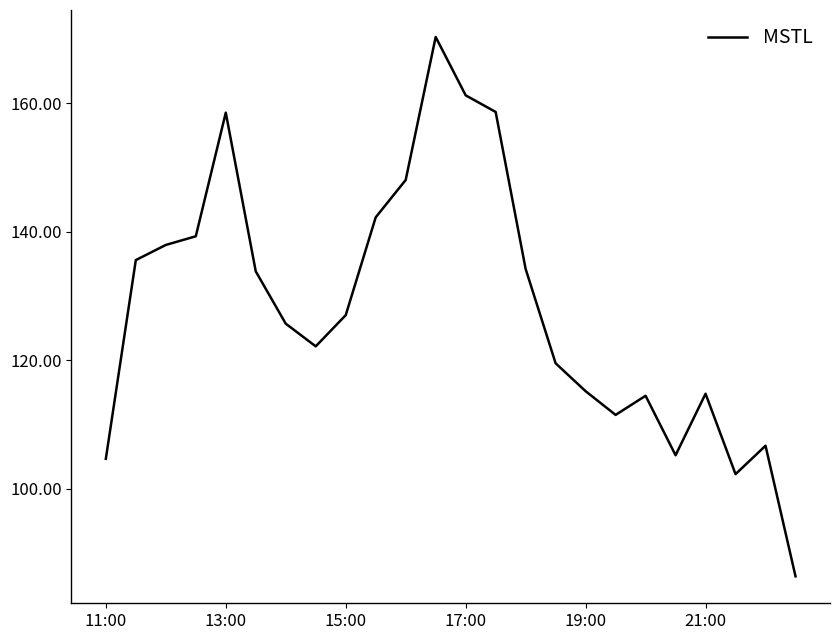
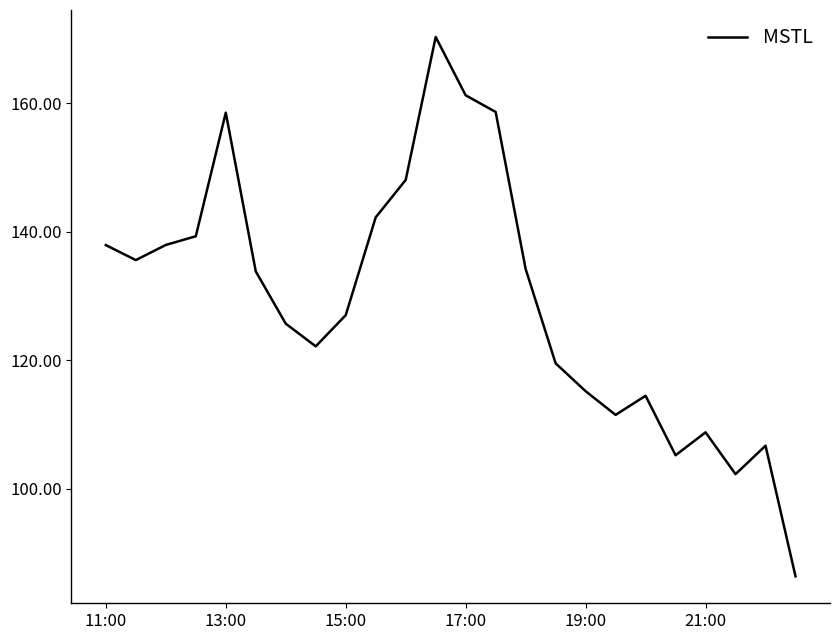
11:00: 105 -> 138
21:00: 115 -> 109
